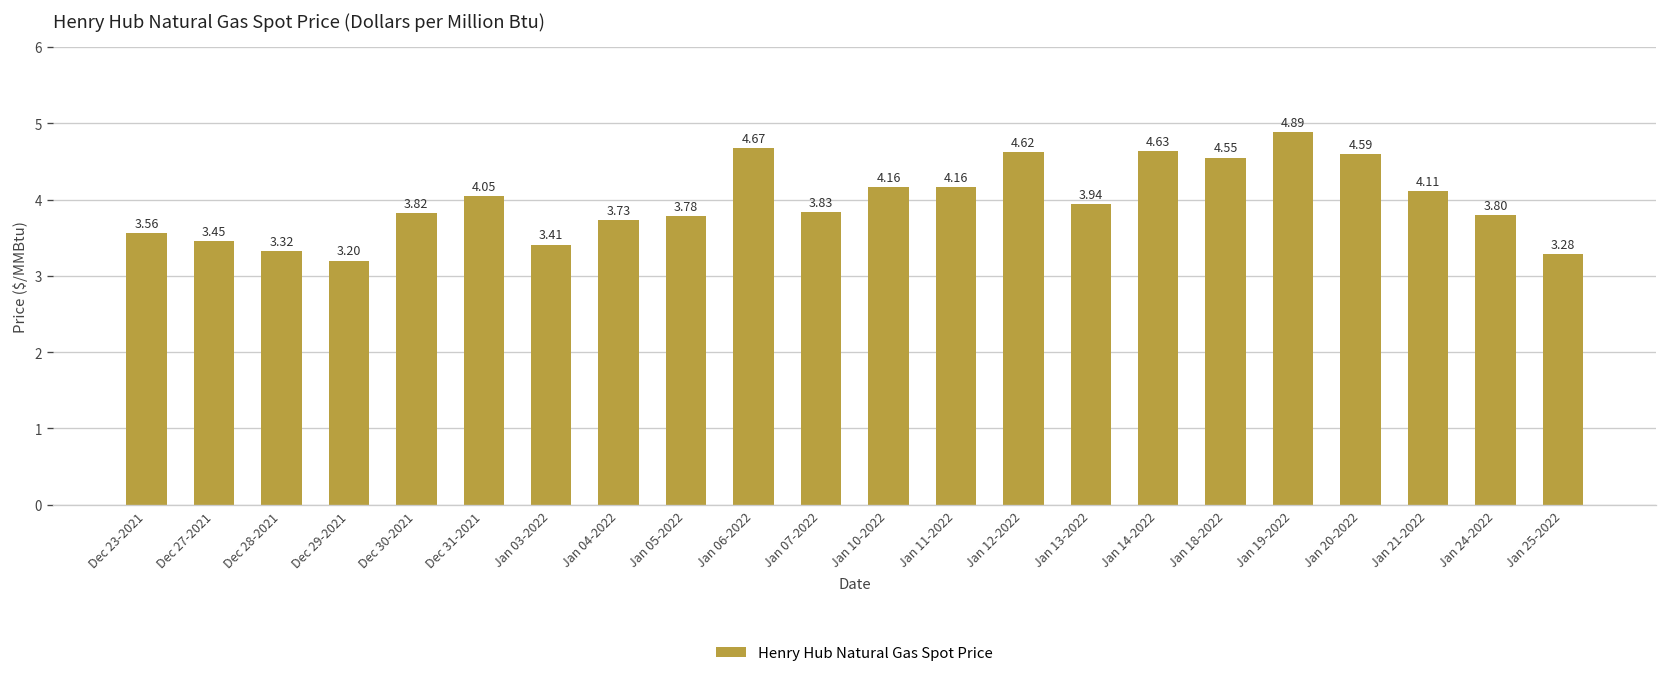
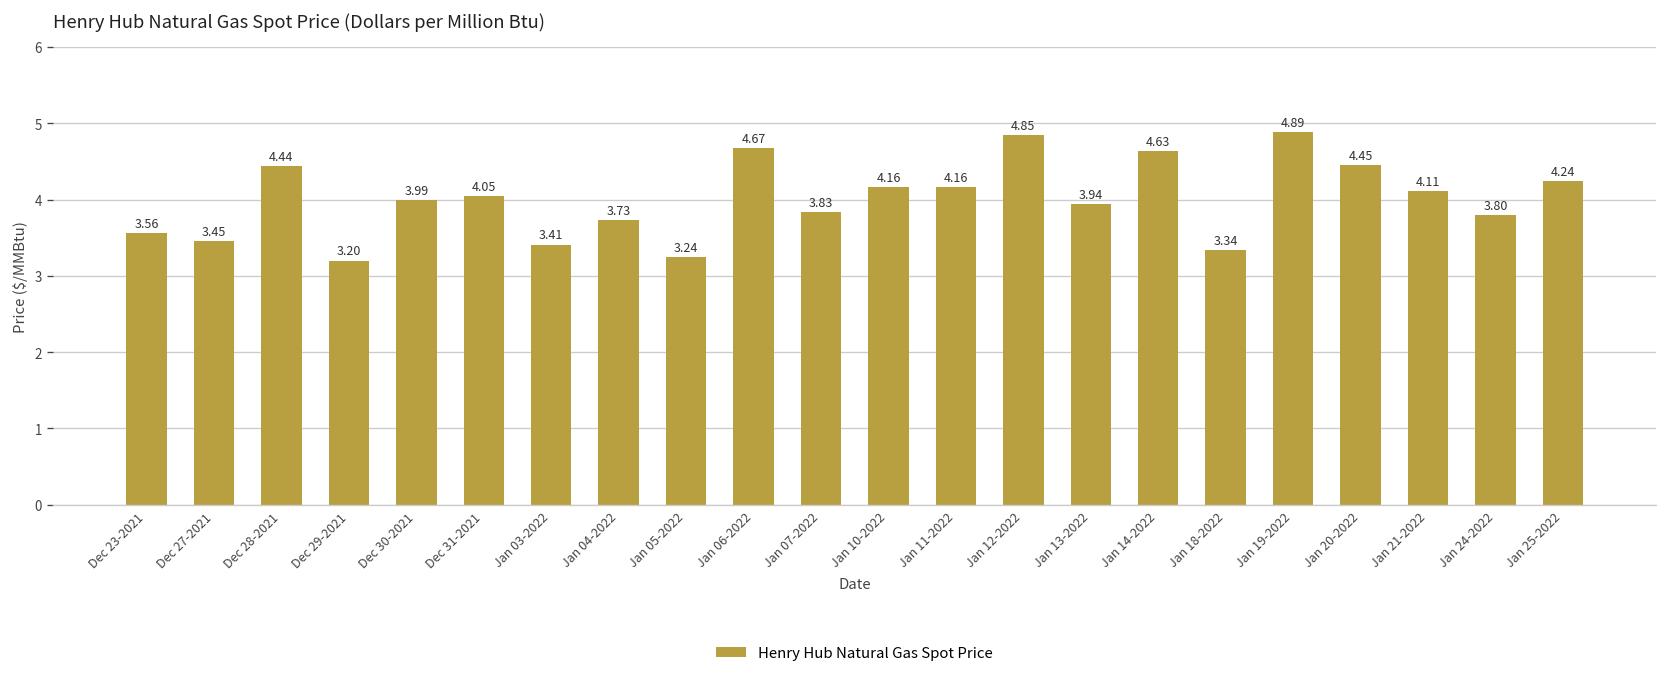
Dec 28-2021: 3.32 -> 4.44
Dec 30-2021: 3.82 -> 3.99
Jan 05-2022: 3.78 -> 3.24
Jan 12-2022: 4.62 -> 4.85
Jan 18-2022: 4.55 -> 3.34
Jan 20-2022: 4.59 -> 4.45
Jan 25-2022: 3.28 -> 4.24
